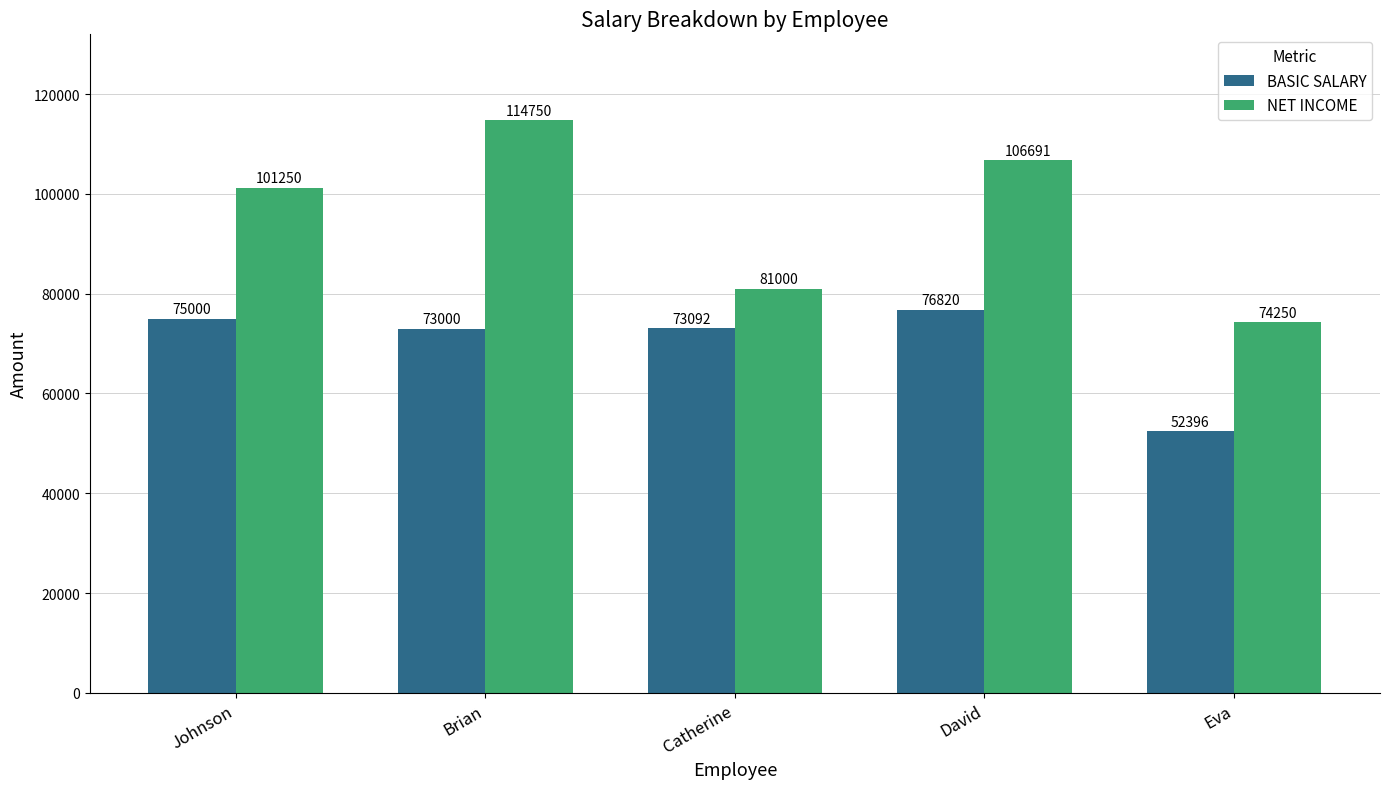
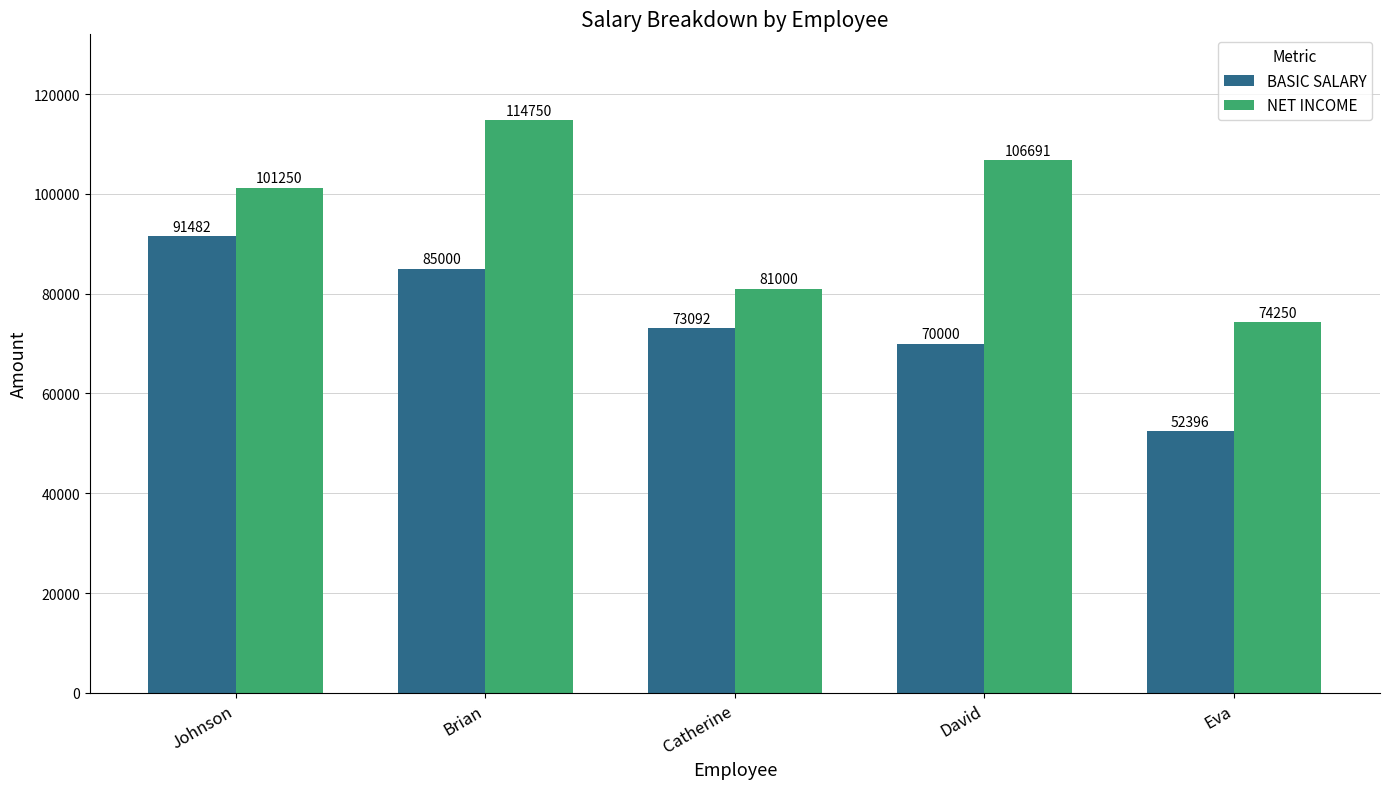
BASIC SALARY, Johnson: 75000 -> 91482
BASIC SALARY, Brian: 73000 -> 85000
BASIC SALARY, David: 76820 -> 70000
